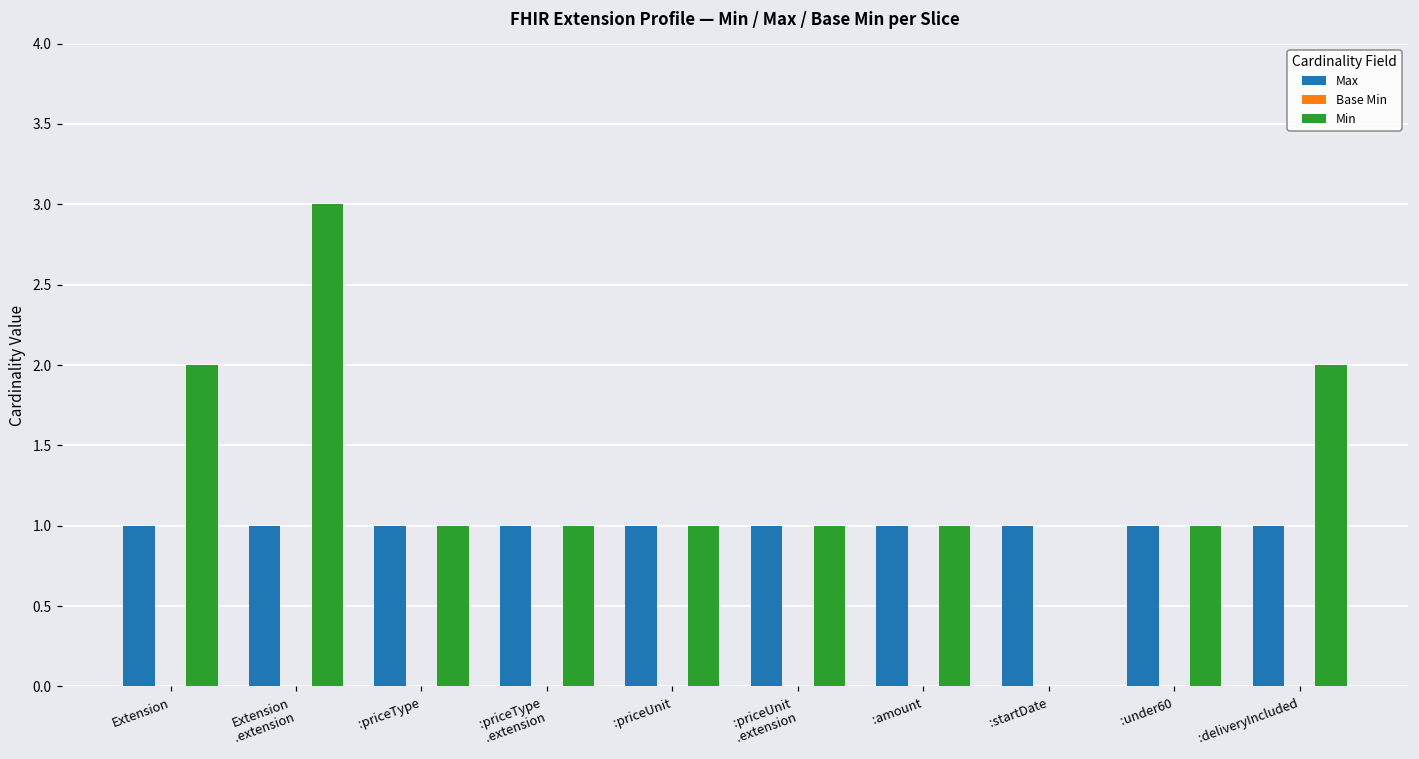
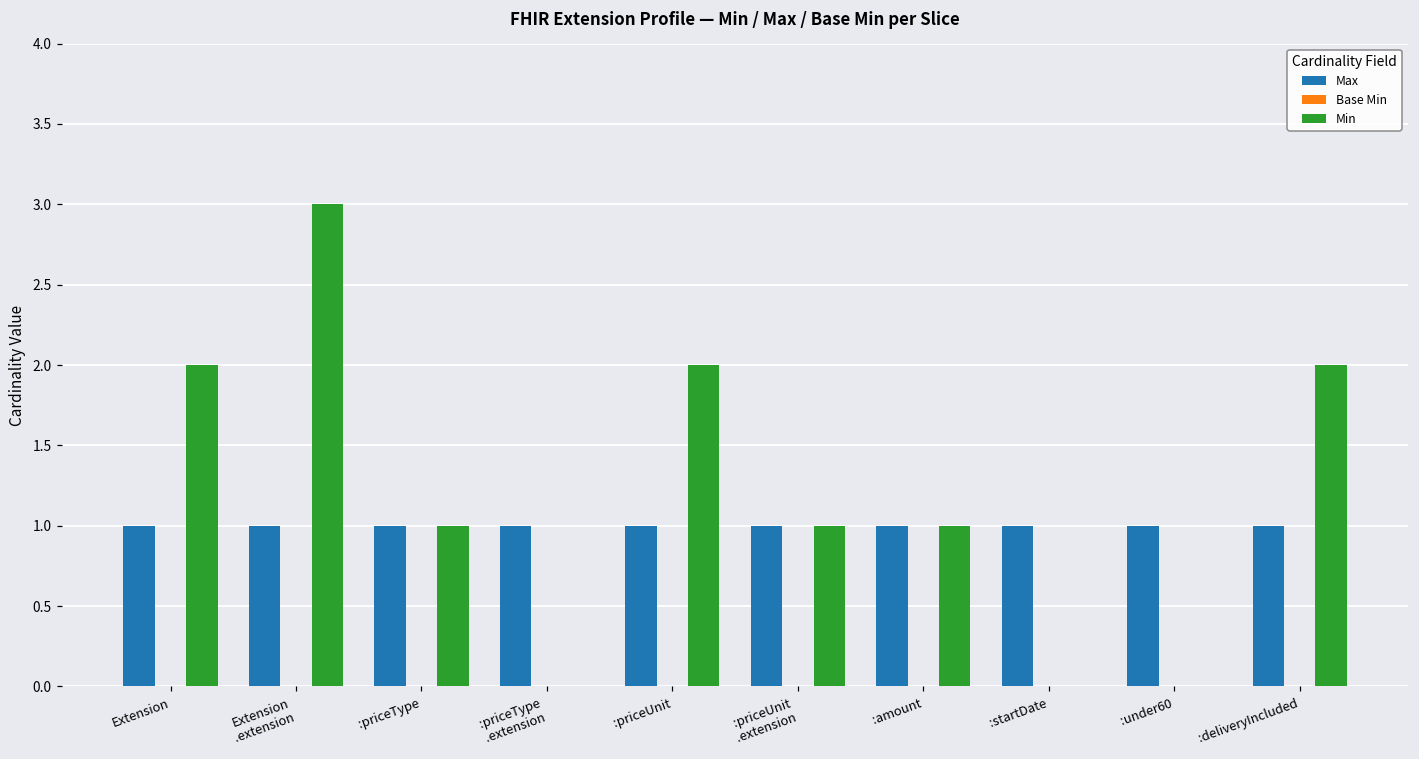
Min, :priceType .extension: 1 -> 0
Min, :priceUnit: 1 -> 2
Min, :under60: 1 -> 0
